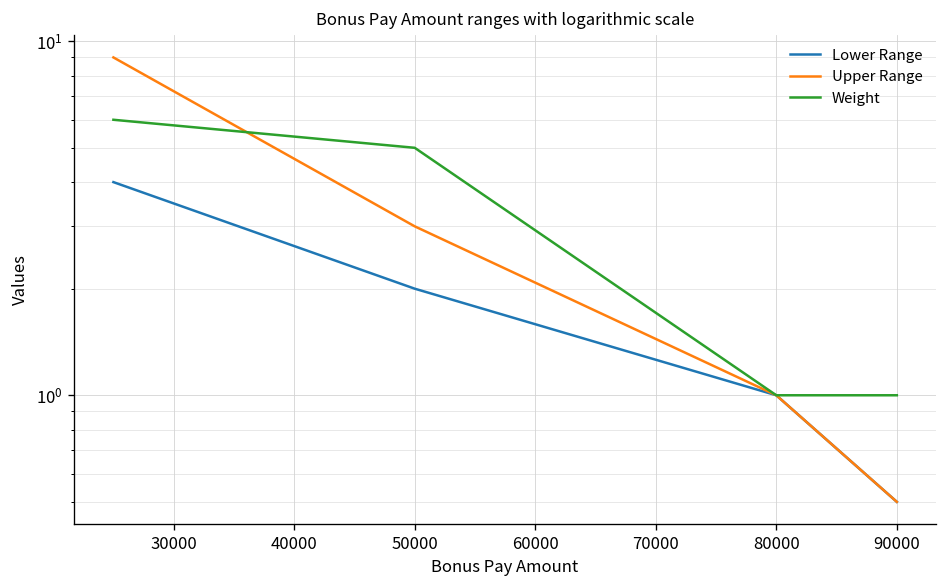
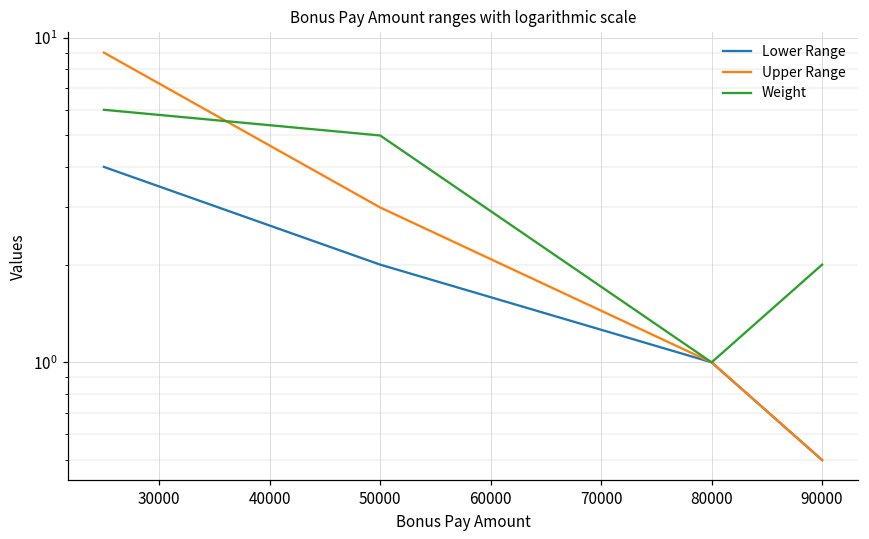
Weight, 90000: 1 -> 2
